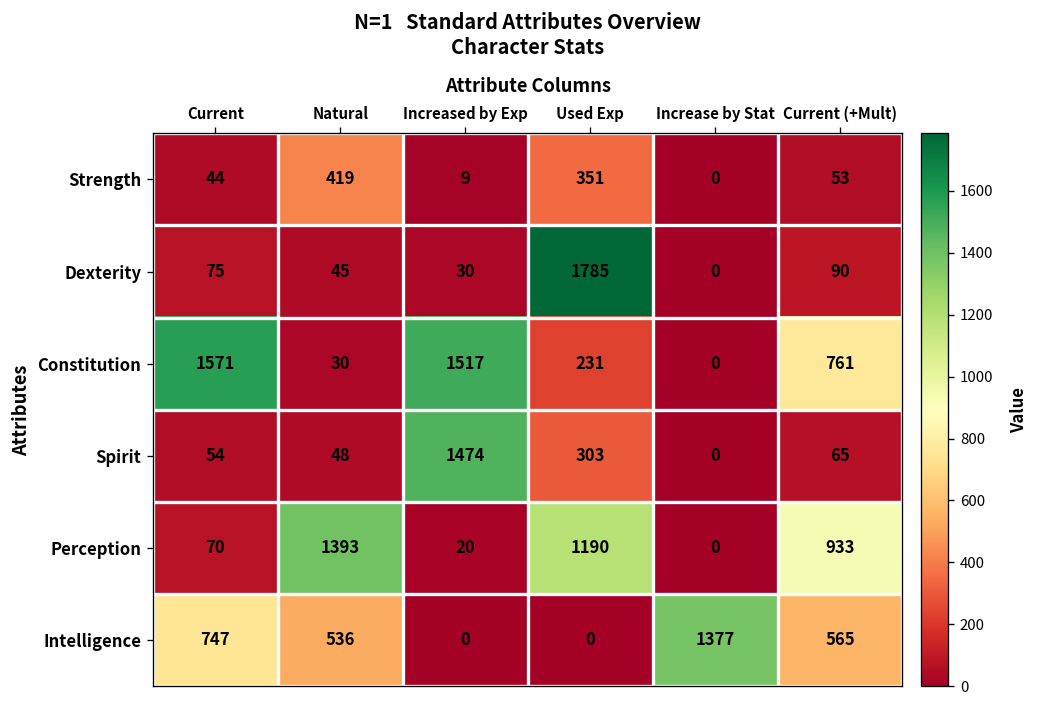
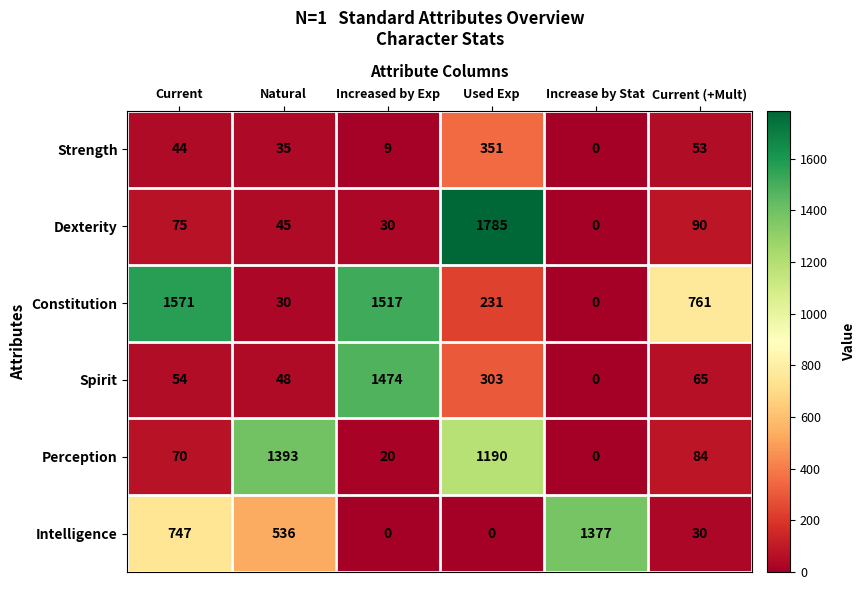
Strength, Natural: 419 -> 35
Perception, Current (+Mult): 933 -> 84
Intelligence, Current (+Mult): 565 -> 30
